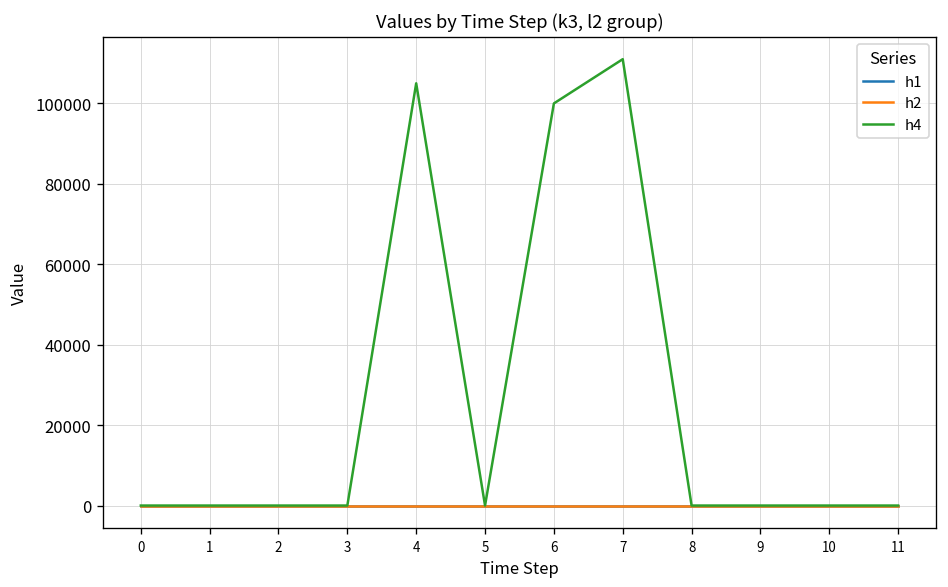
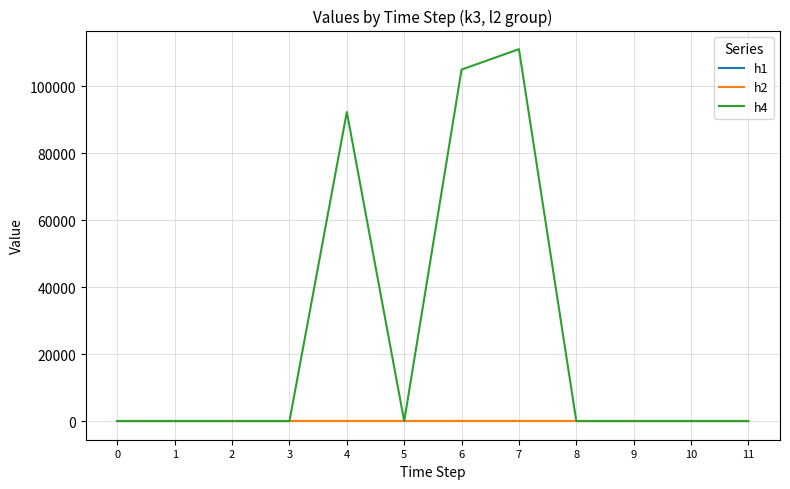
h4, 4: 105000 -> 92000
h4, 6: 100000 -> 105000
